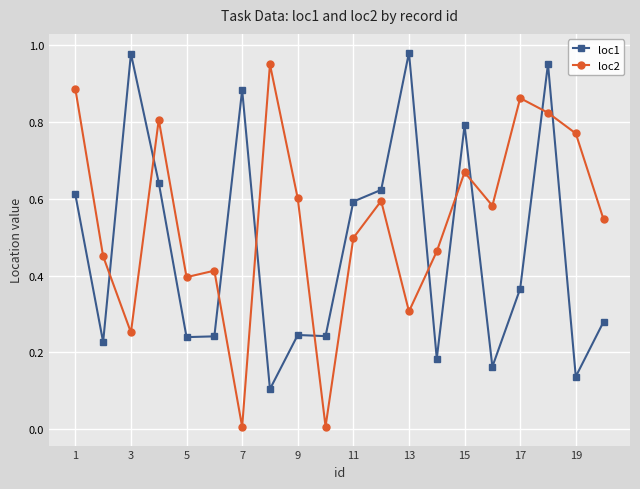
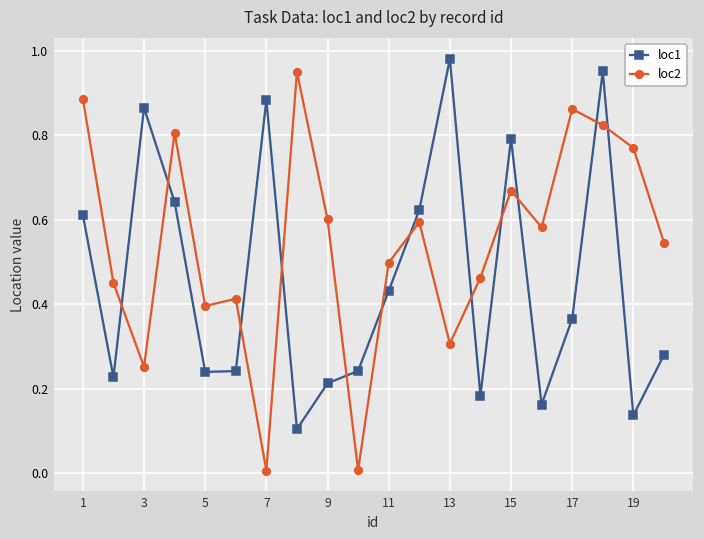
loc1, 3: 0.98 -> 0.87
loc1, 9: 0.25 -> 0.21
loc1, 11: 0.59 -> 0.43
